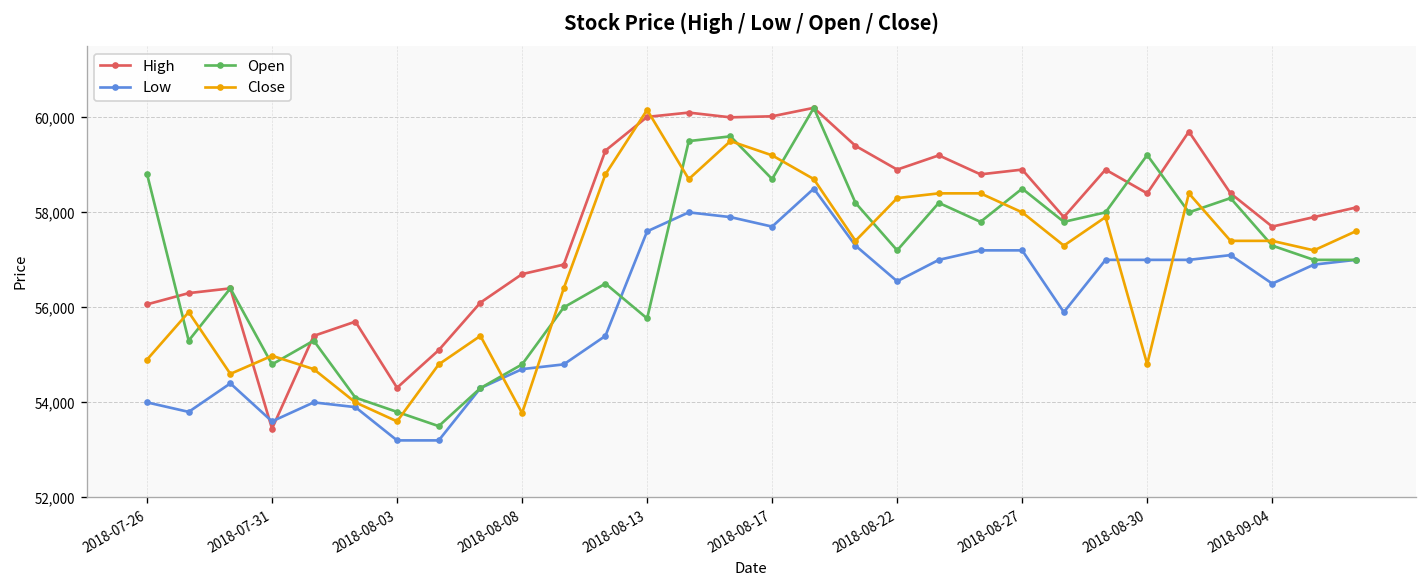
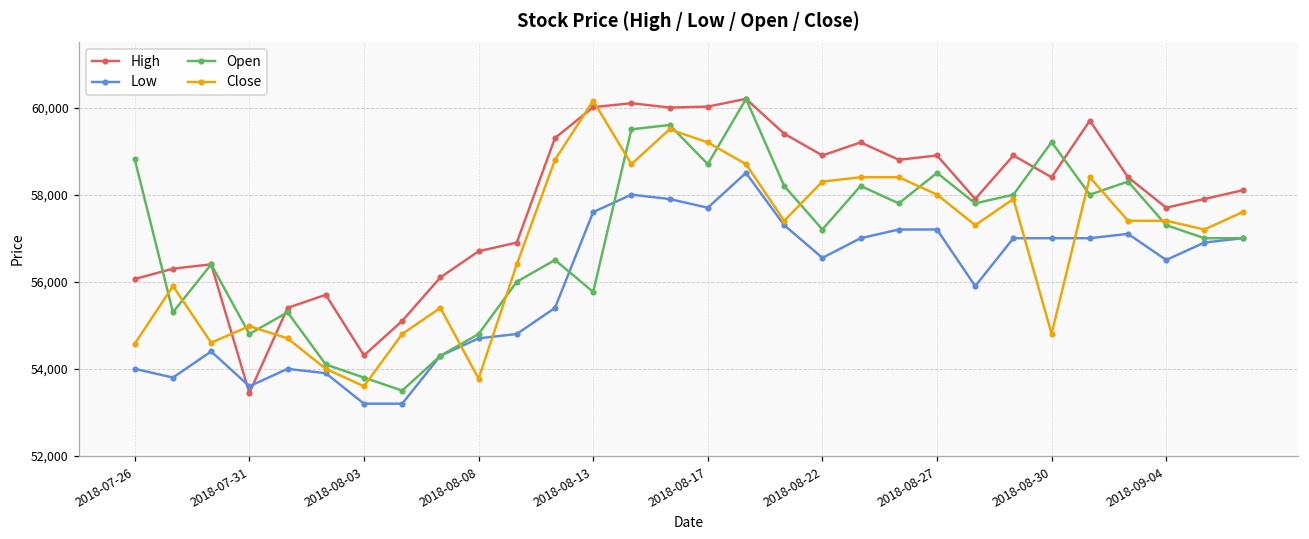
Close, 2018-07-26: 54,900 -> 54,600
